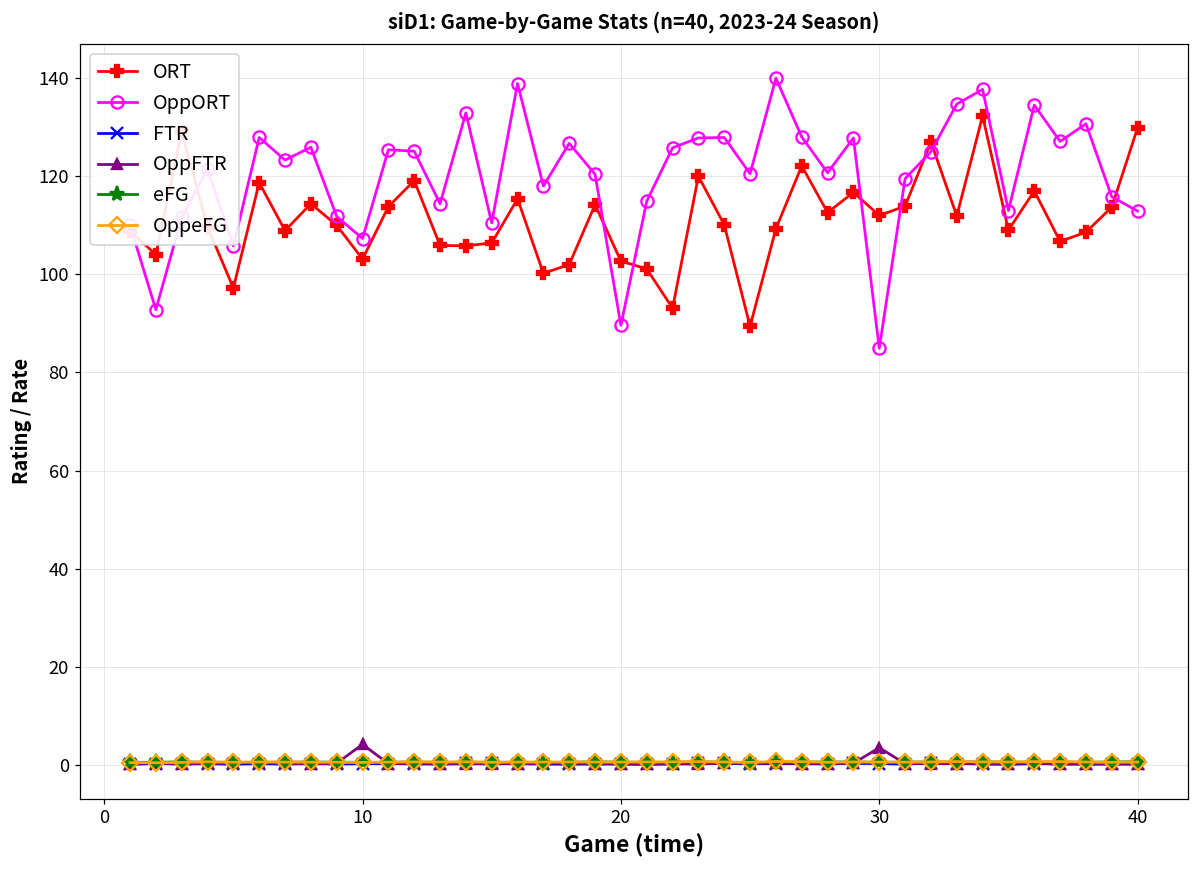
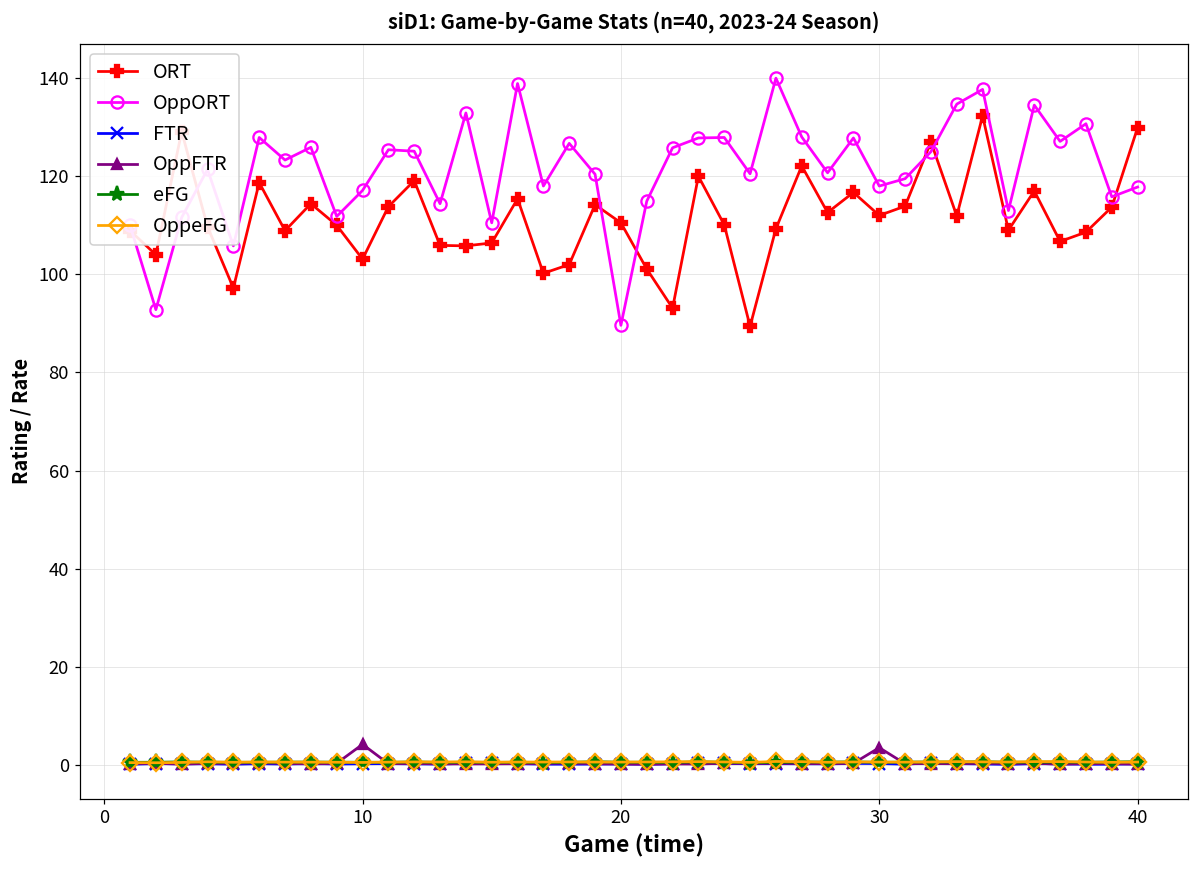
OppORT, 10: 107 -> 117
ORT, 20: 103 -> 111
OppORT, 30: 85 -> 118
OppORT, 40: 113 -> 118
